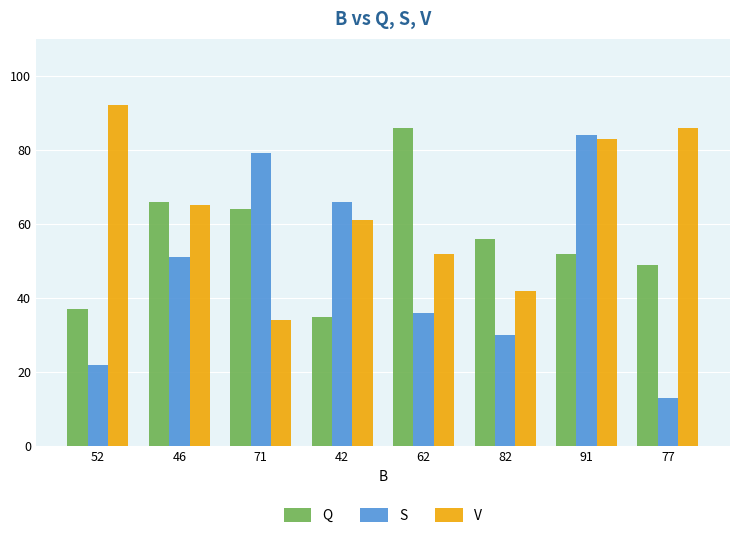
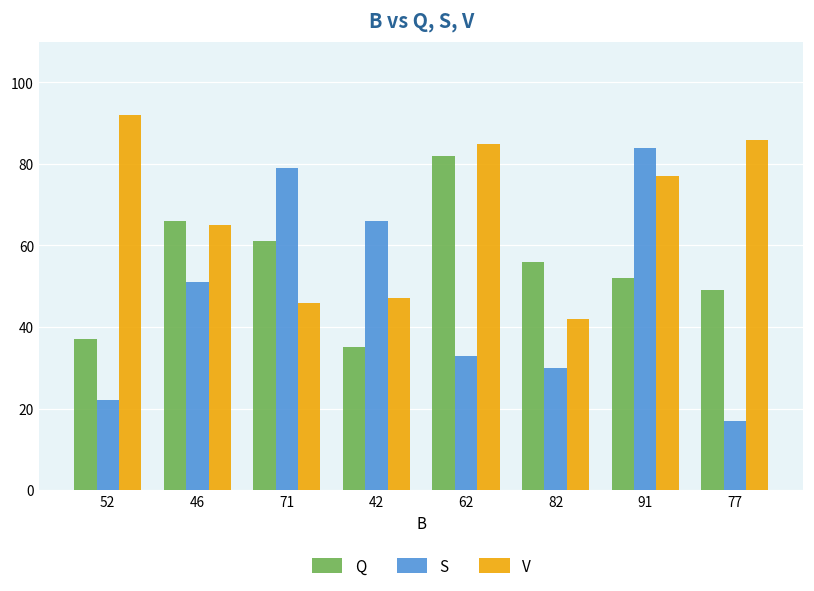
Q, 71: 64 -> 61
V, 71: 34 -> 46
V, 42: 61 -> 47
Q, 62: 86 -> 82
S, 62: 36 -> 33
V, 62: 52 -> 85
V, 91: 83 -> 77
S, 77: 13 -> 17
